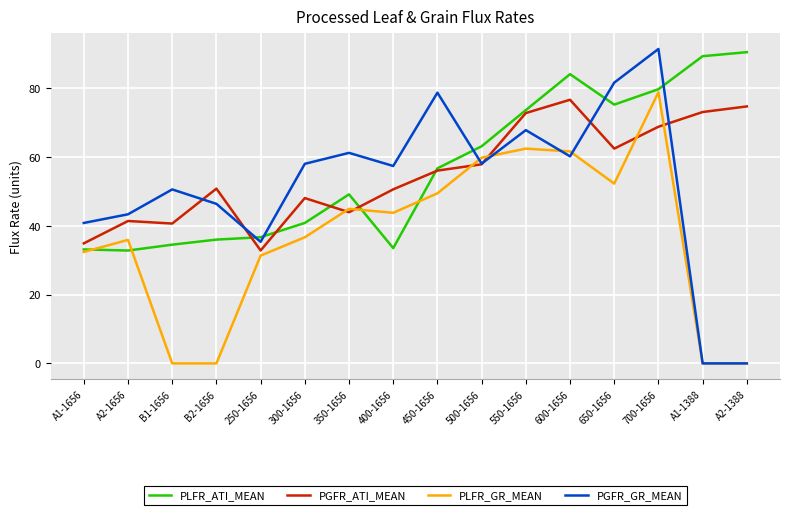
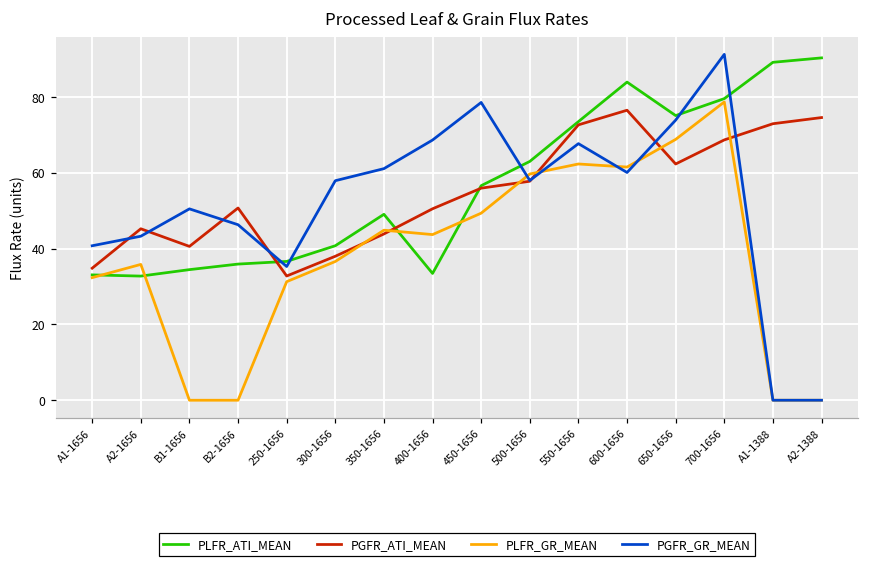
PGFR_ATI_MEAN, A2-1656: 41 -> 45
PGFR_ATI_MEAN, 300-1656: 48 -> 38
PGFR_GR_MEAN, 400-1656: 57 -> 69
PLFR_GR_MEAN, 650-1656: 52 -> 69
PGFR_GR_MEAN, 650-1656: 82 -> 74
